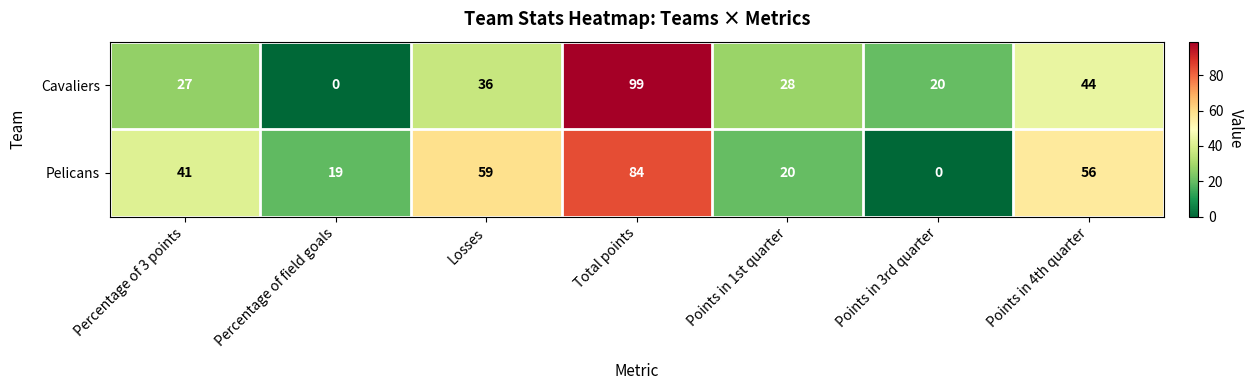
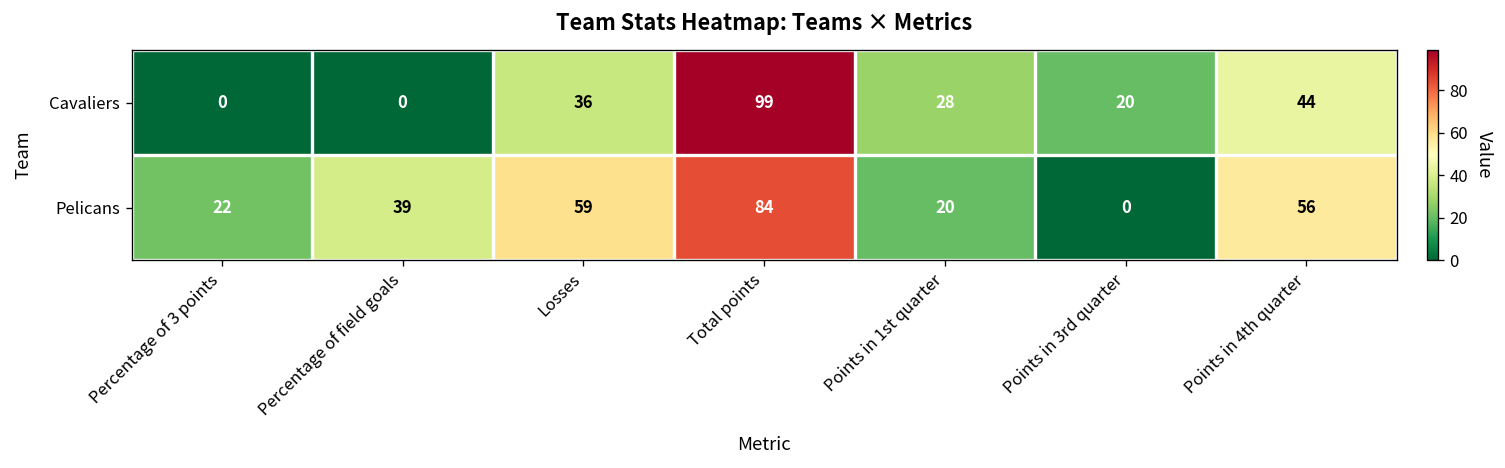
Cavaliers, Percentage of 3 points: 27 -> 0
Pelicans, Percentage of 3 points: 41 -> 22
Pelicans, Percentage of field goals: 19 -> 39
